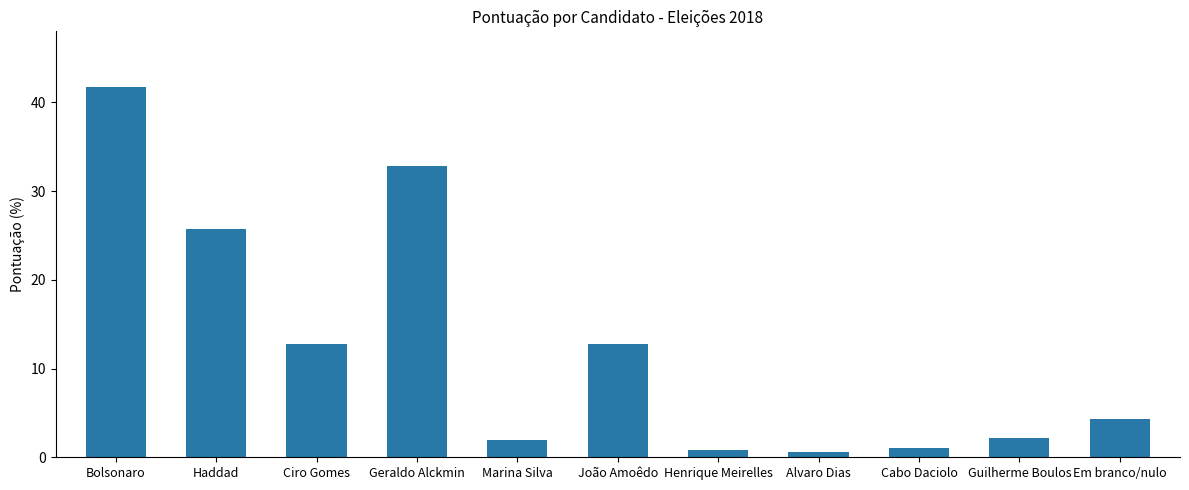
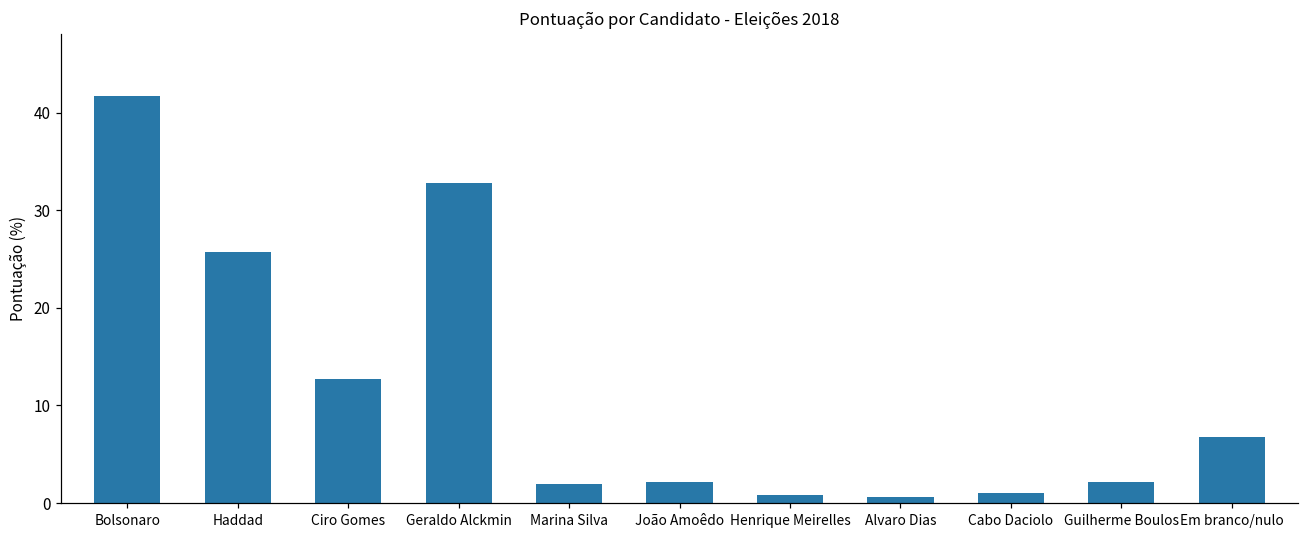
João Amoêdo: 13 -> 2
Em branco/nulo: 4 -> 7
